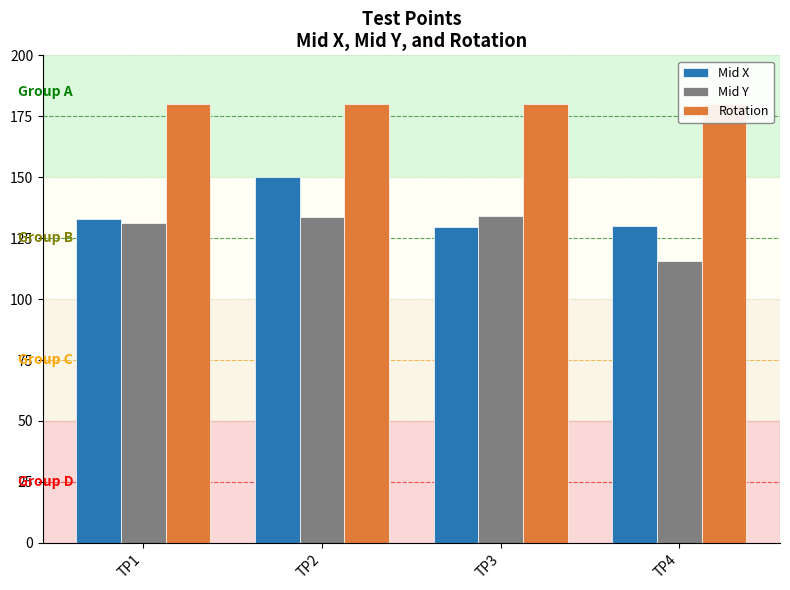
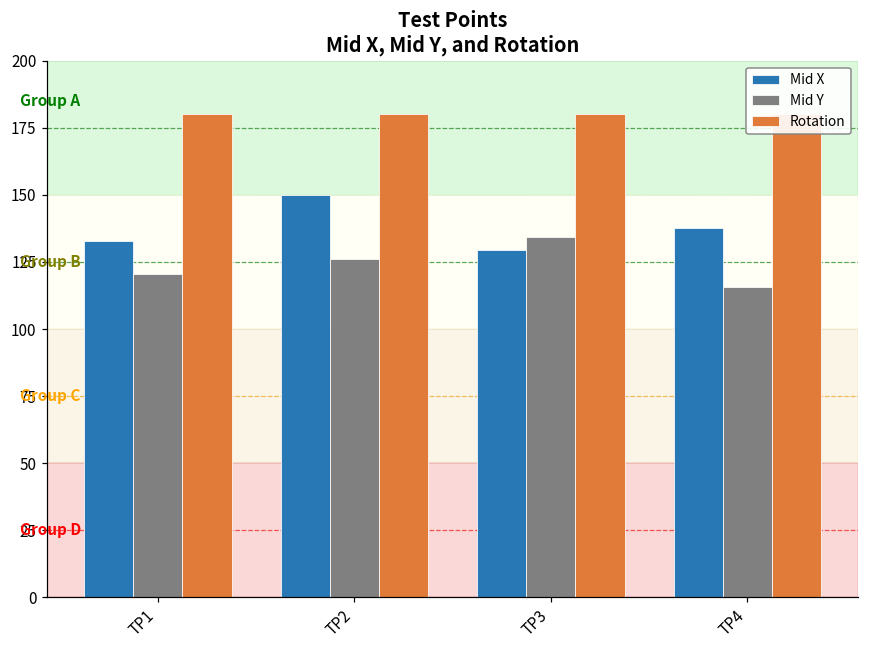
Mid Y, TP1: 131 -> 121
Mid Y, TP2: 134 -> 126
Mid X, TP4: 130 -> 138
